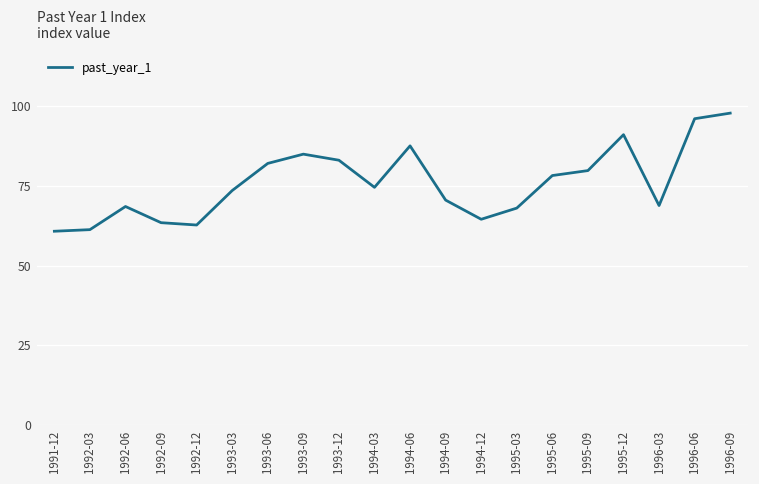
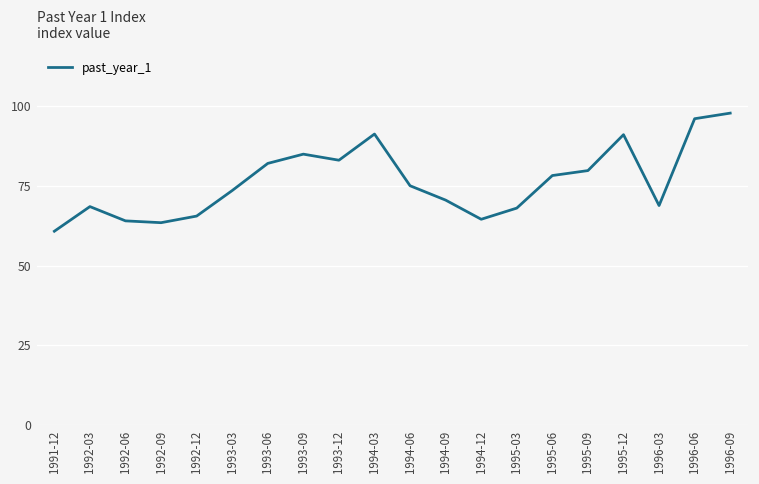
1992-03: 61 -> 68
1992-06: 69 -> 64
1992-12: 63 -> 66
1994-03: 75 -> 91
1994-06: 88 -> 75
